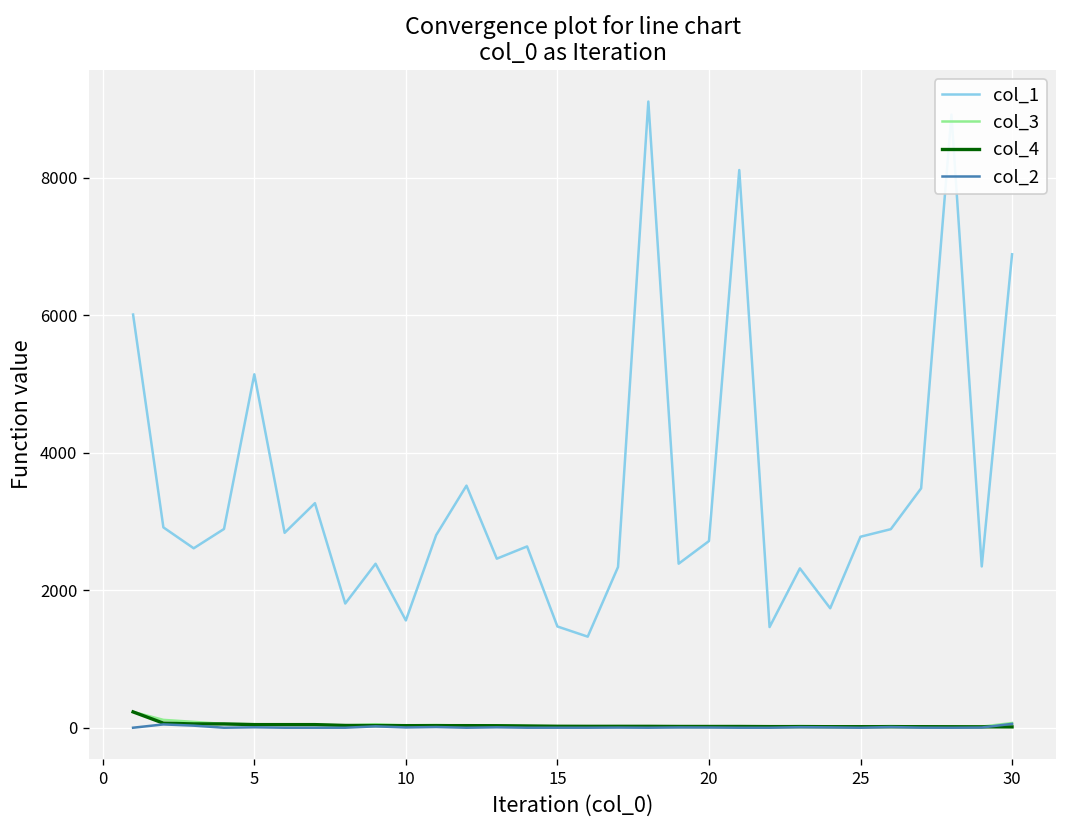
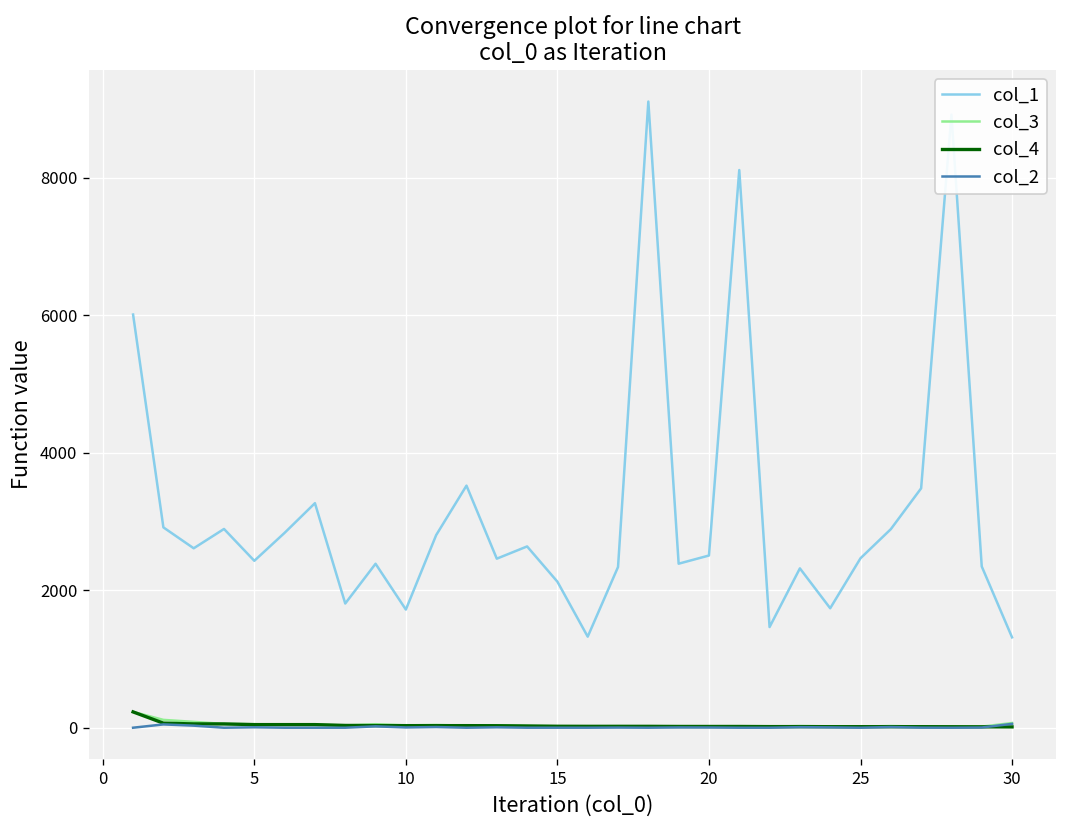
col_1, 5: 5100 -> 2400
col_1, 10: 1600 -> 1700
col_1, 15: 1500 -> 2100
col_1, 20: 2700 -> 2500
col_1, 25: 2800 -> 2500
col_1, 30: 6900 -> 1300
